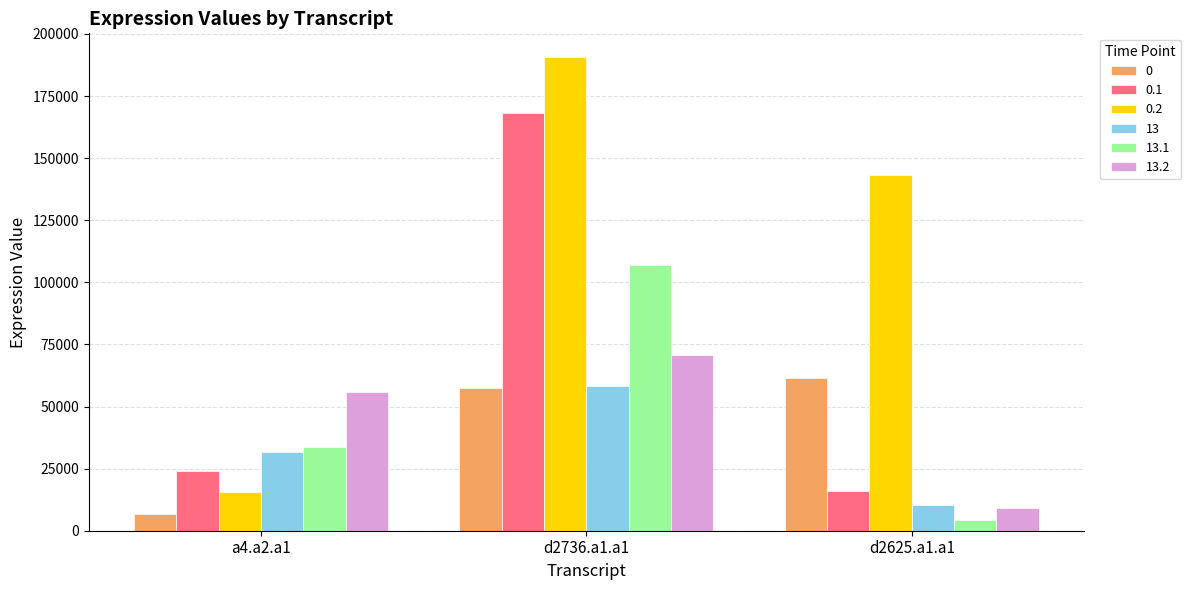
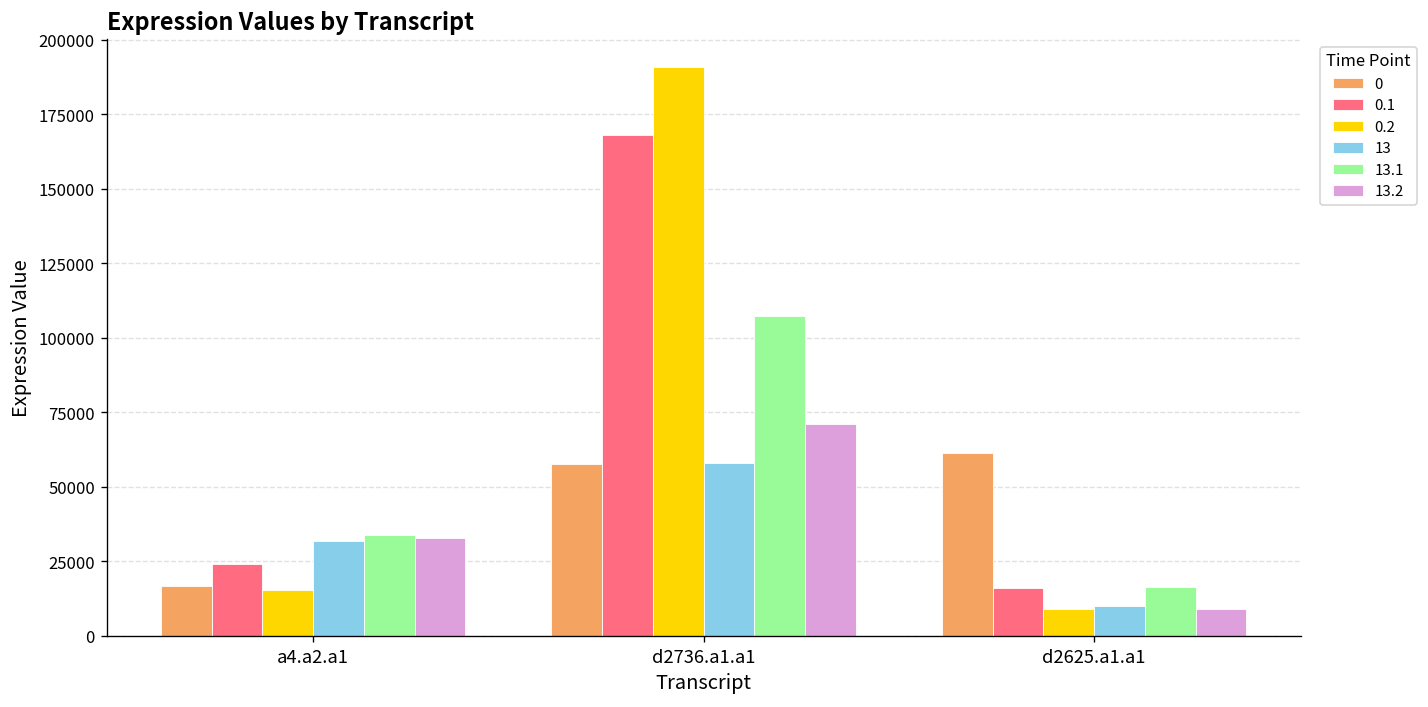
0, a4.a2.a1: 7000 -> 17000
13.2, a4.a2.a1: 56000 -> 33000
0.2, d2625.a1.a1: 143000 -> 9000
13.1, d2625.a1.a1: 4000 -> 17000
